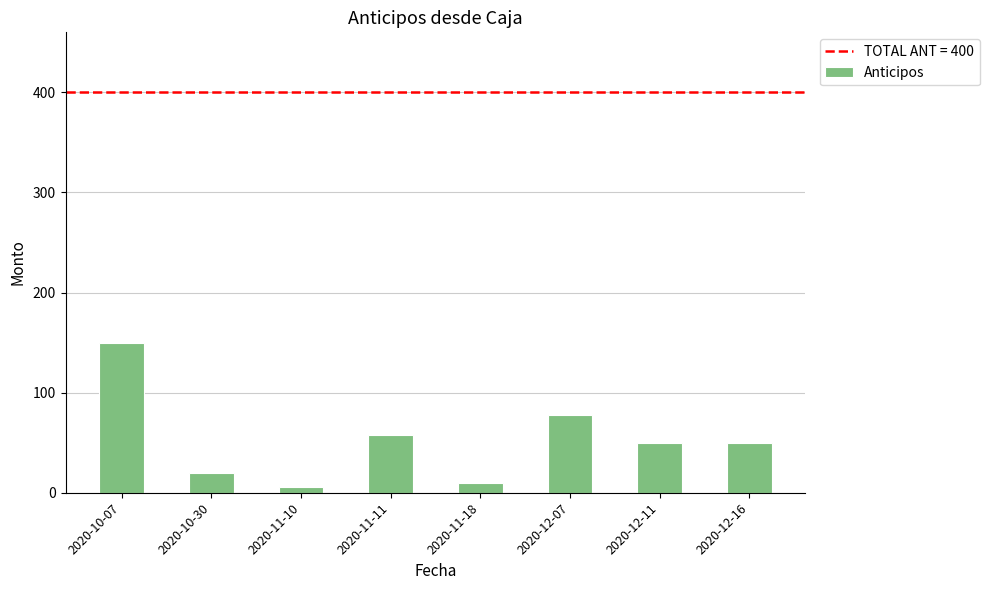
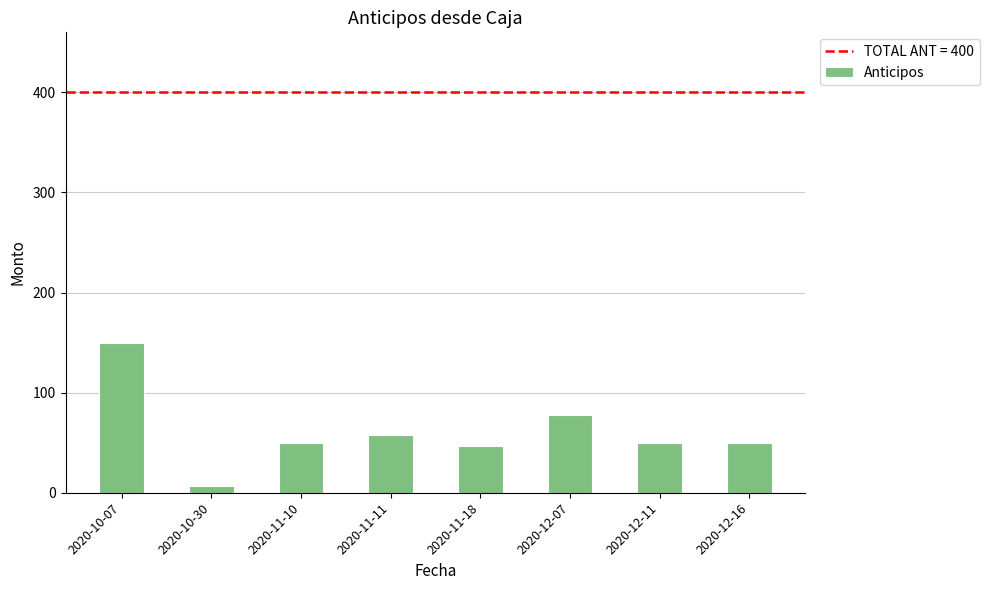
2020-10-30: 20 -> 7
2020-11-10: 6 -> 50
2020-11-18: 10 -> 47
